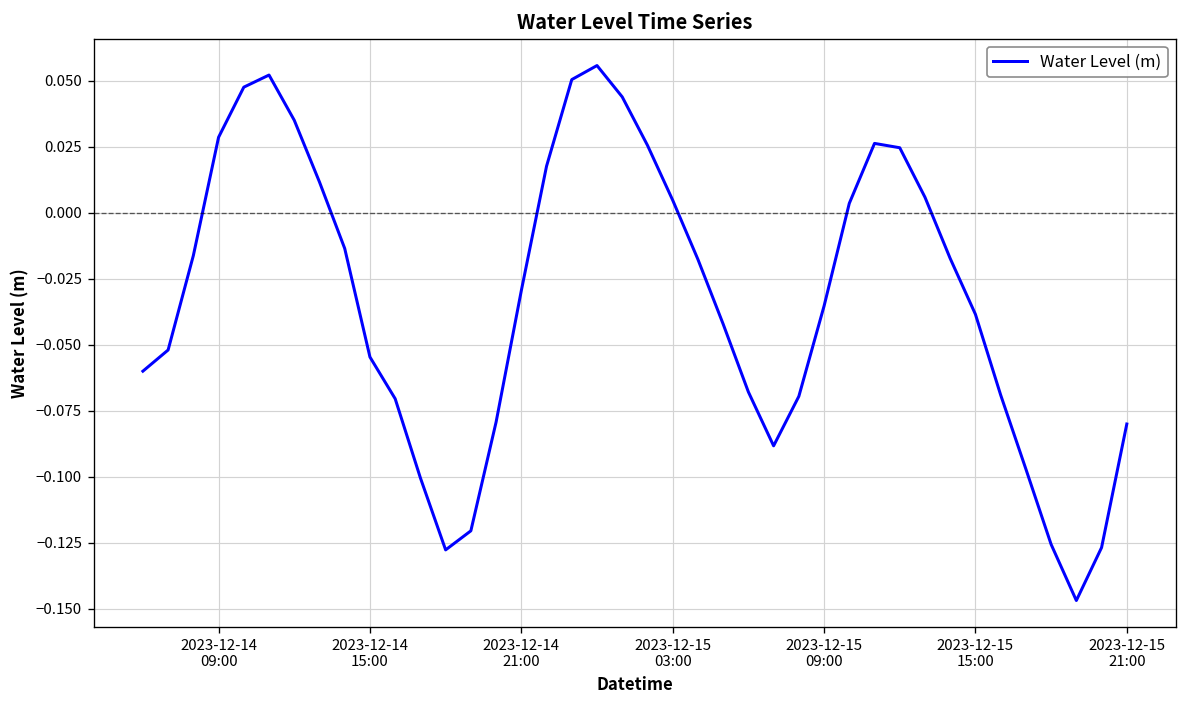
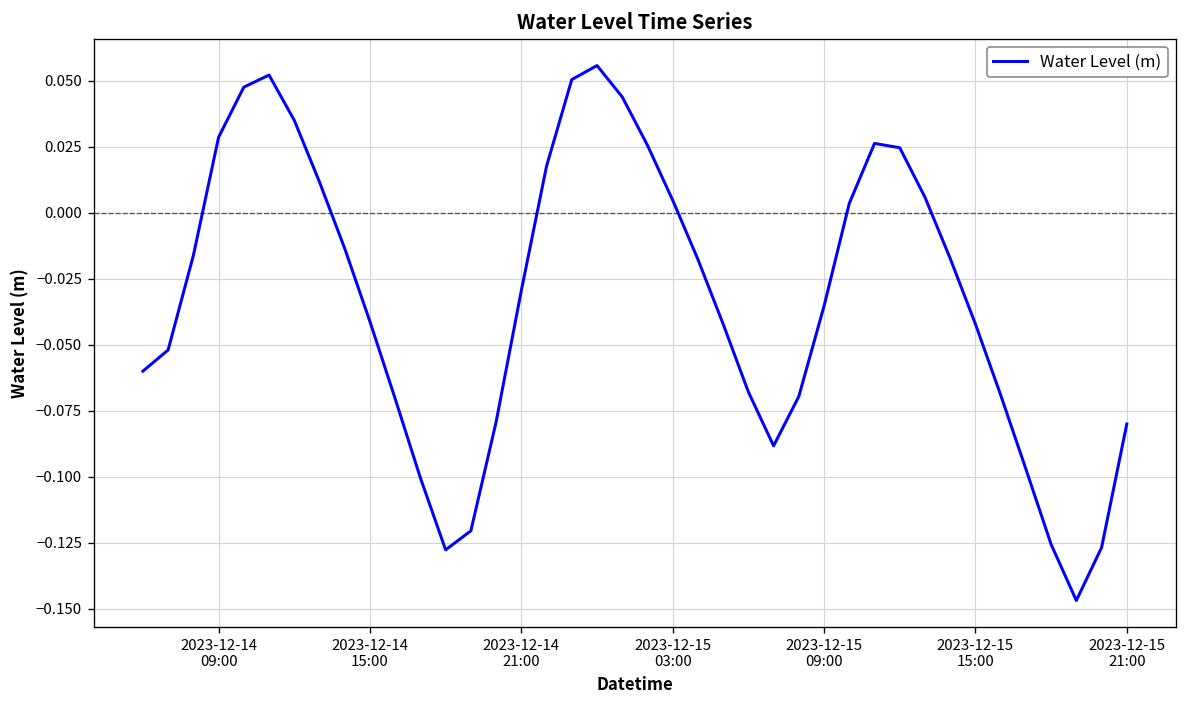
2023-12-14 15:00: -0.055 -> -0.041
2023-12-15 15:00: -0.038 -> -0.042
